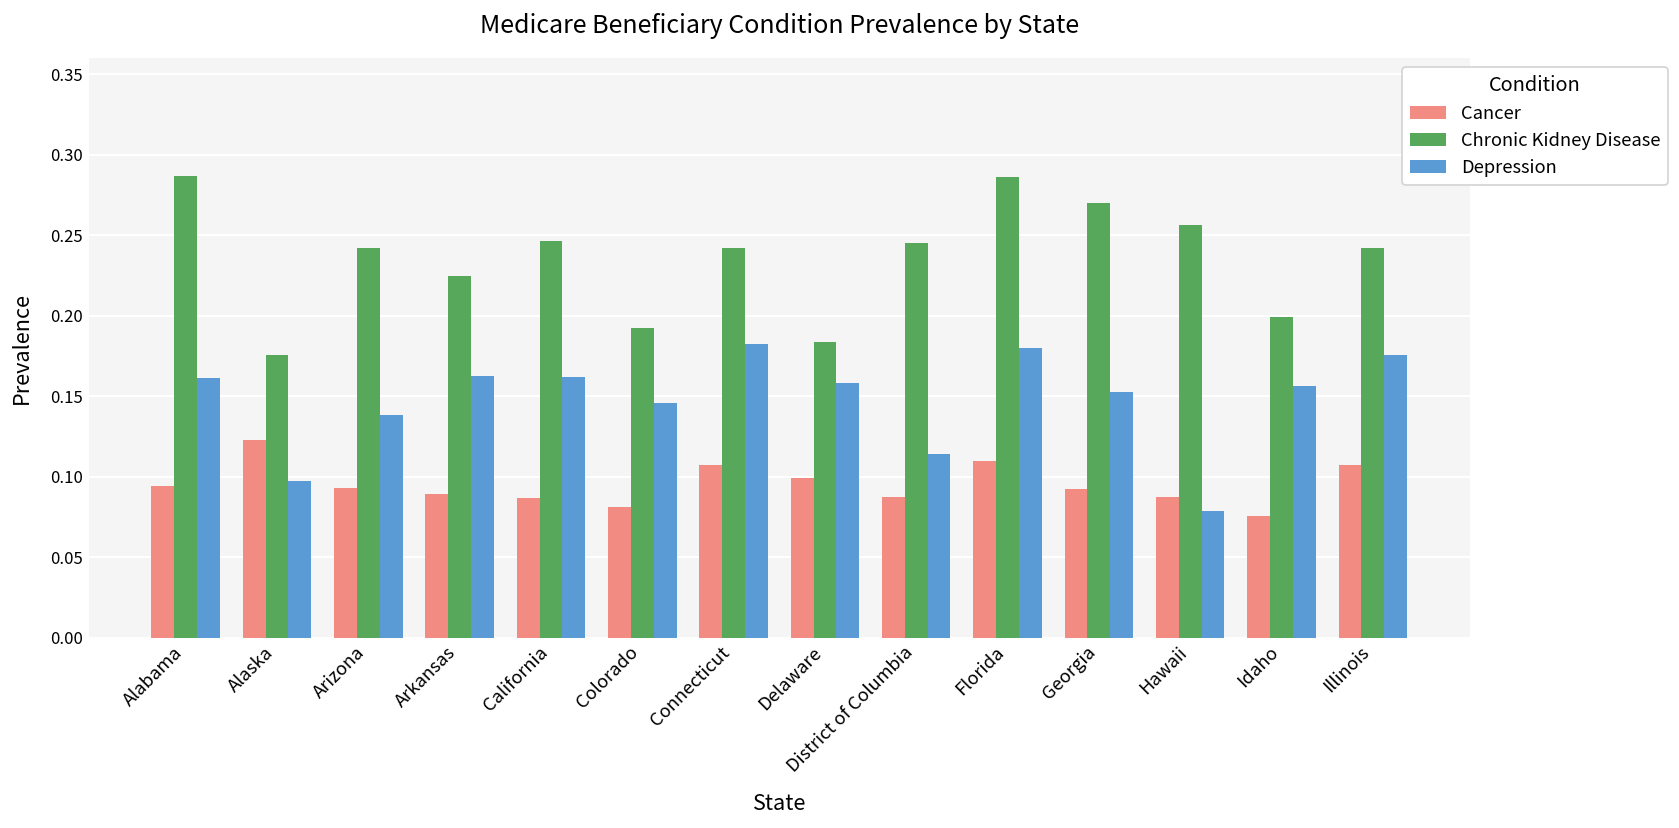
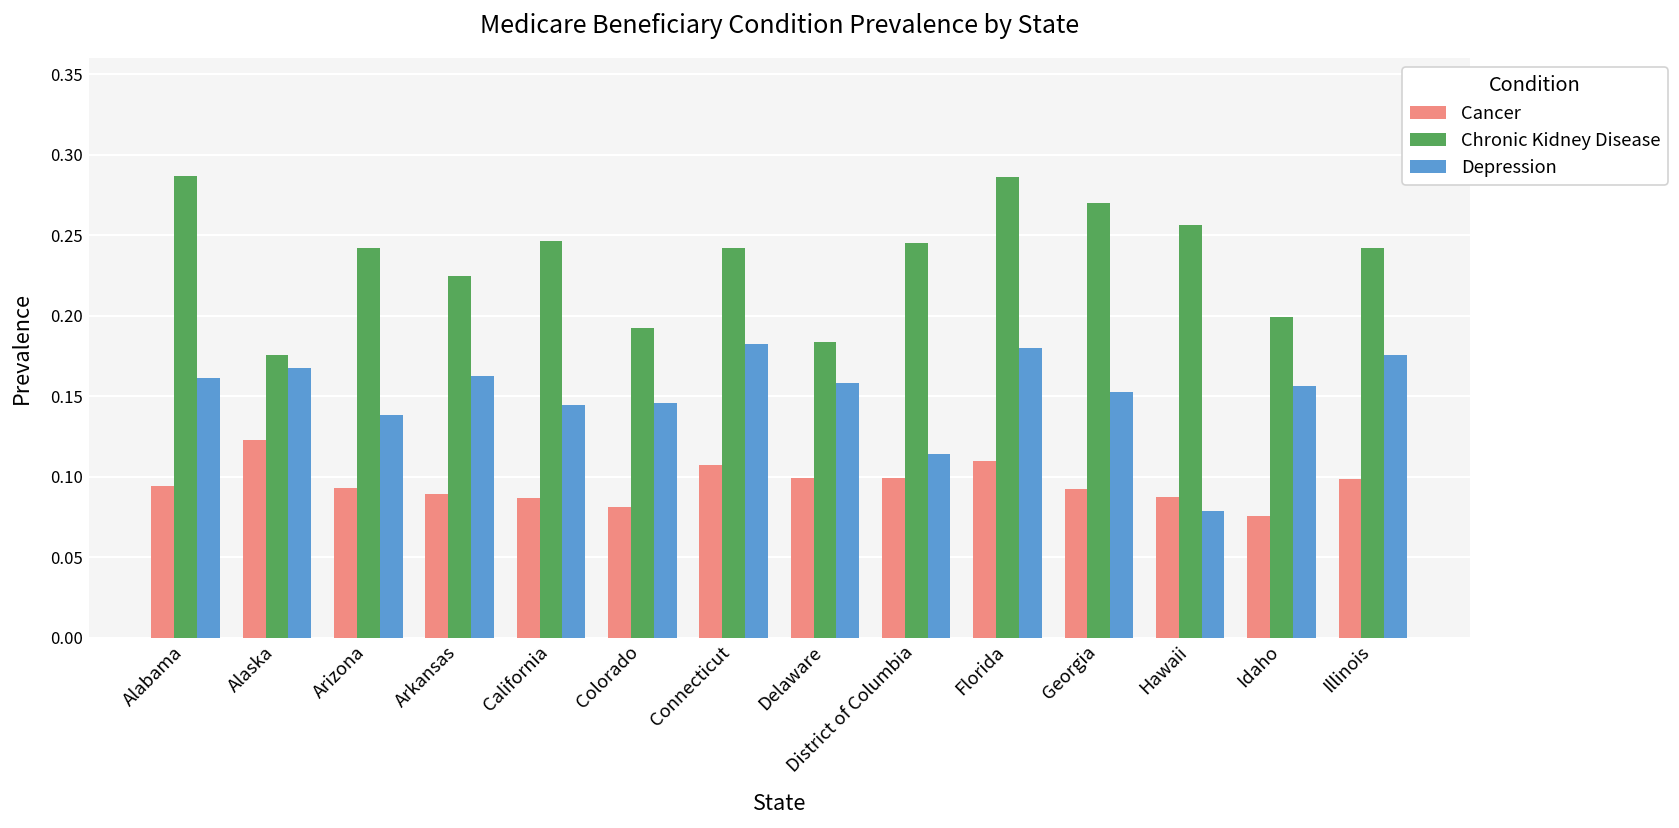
Depression, Alaska: 0.098 -> 0.167
Depression, California: 0.162 -> 0.145
Cancer, District of Columbia: 0.087 -> 0.099
Cancer, Illinois: 0.107 -> 0.098
